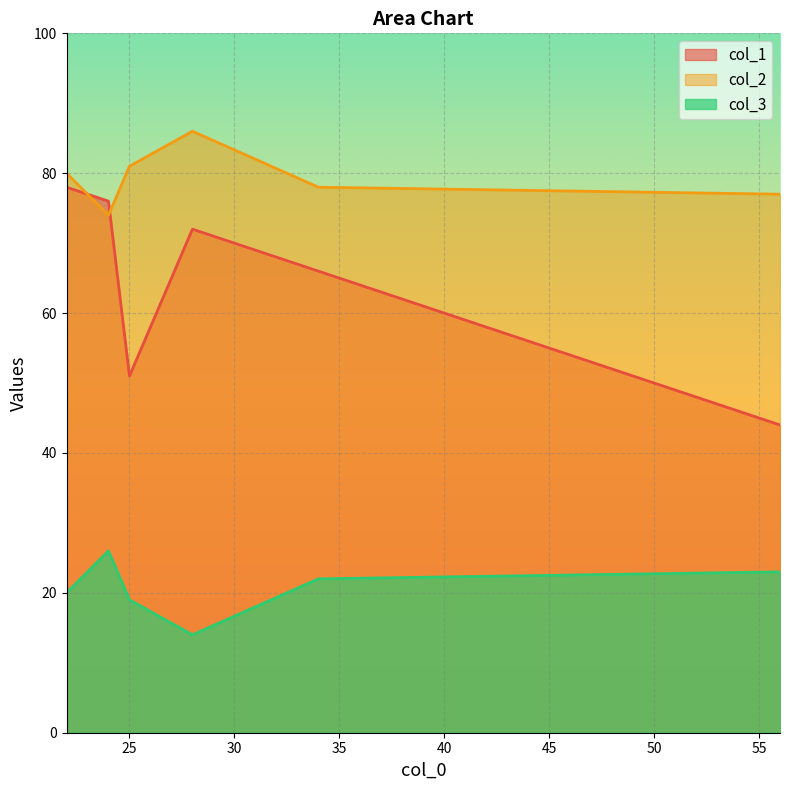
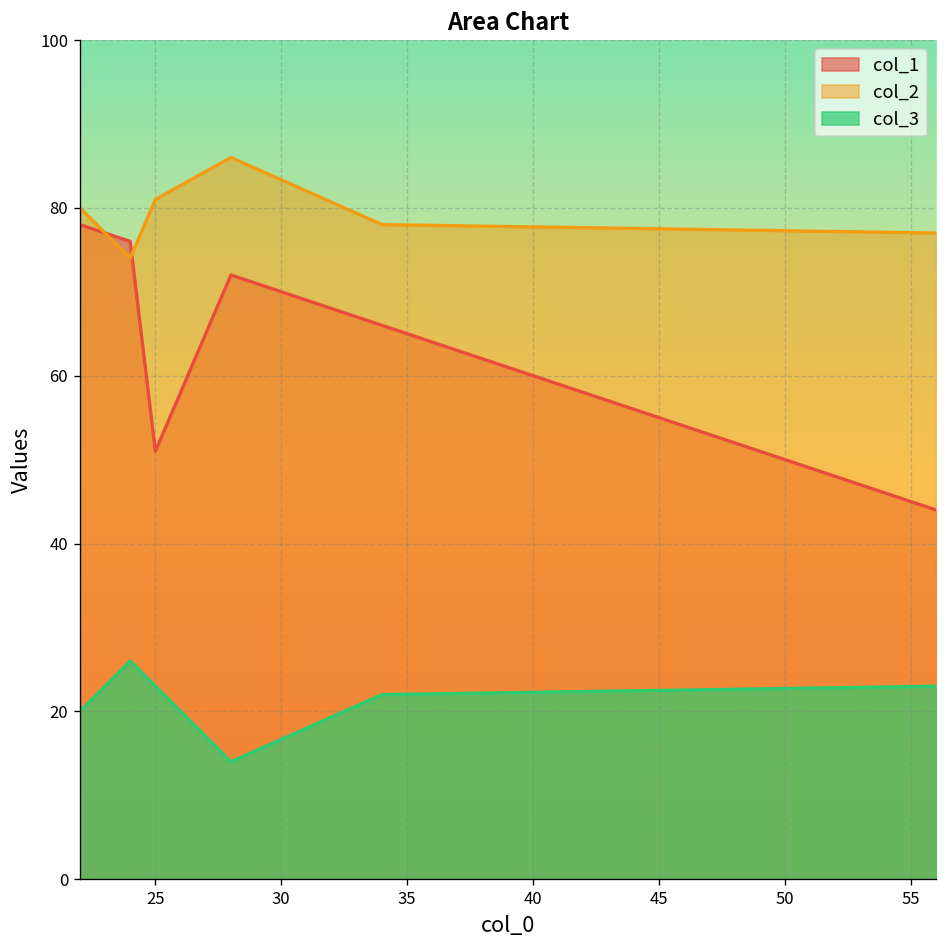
col_3, 25: 19 -> 23
